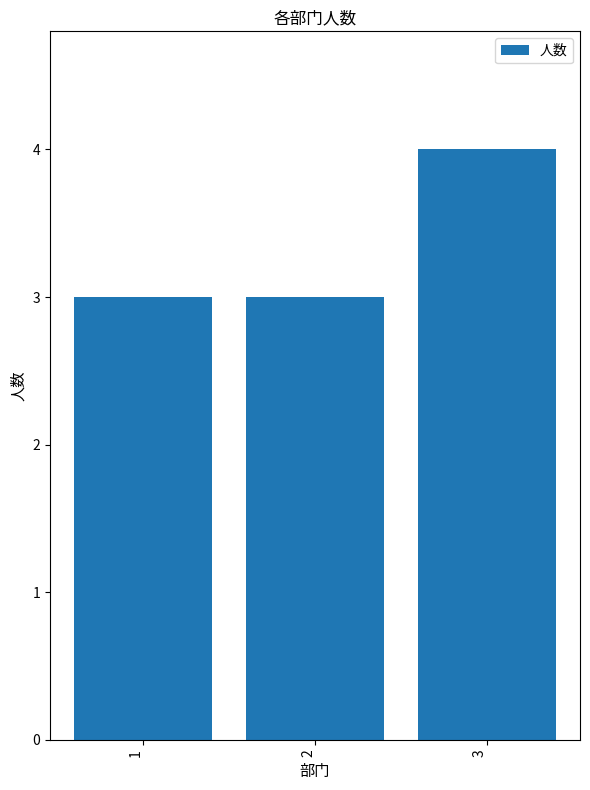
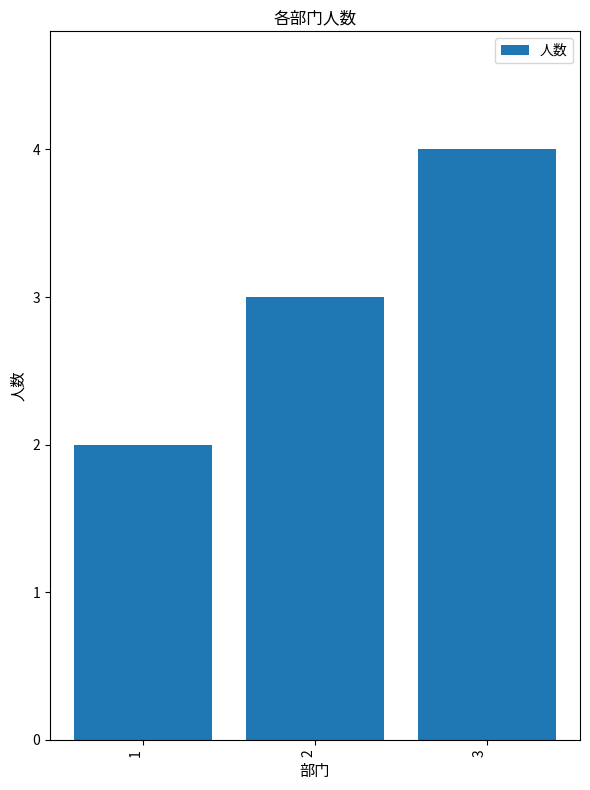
1: 3 -> 2
